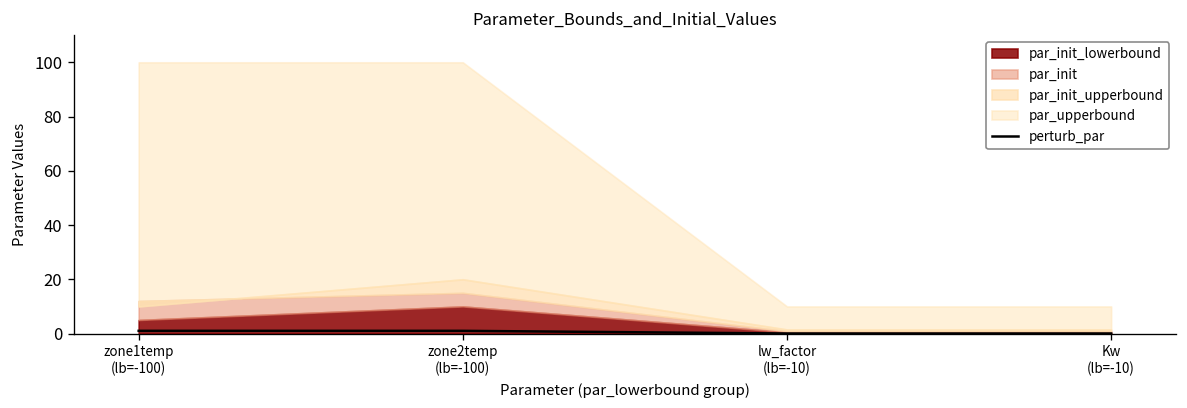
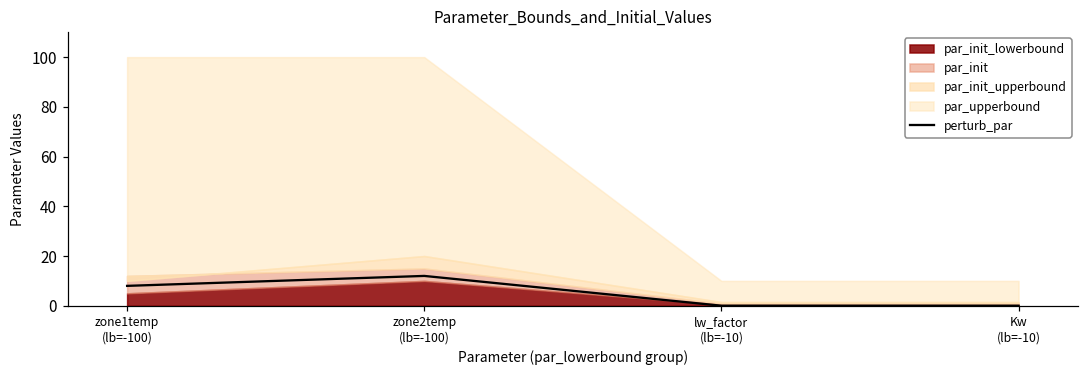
perturb_par, zone1temp (lb=-100): 1 -> 8
perturb_par, zone2temp (lb=-100): 1 -> 12
